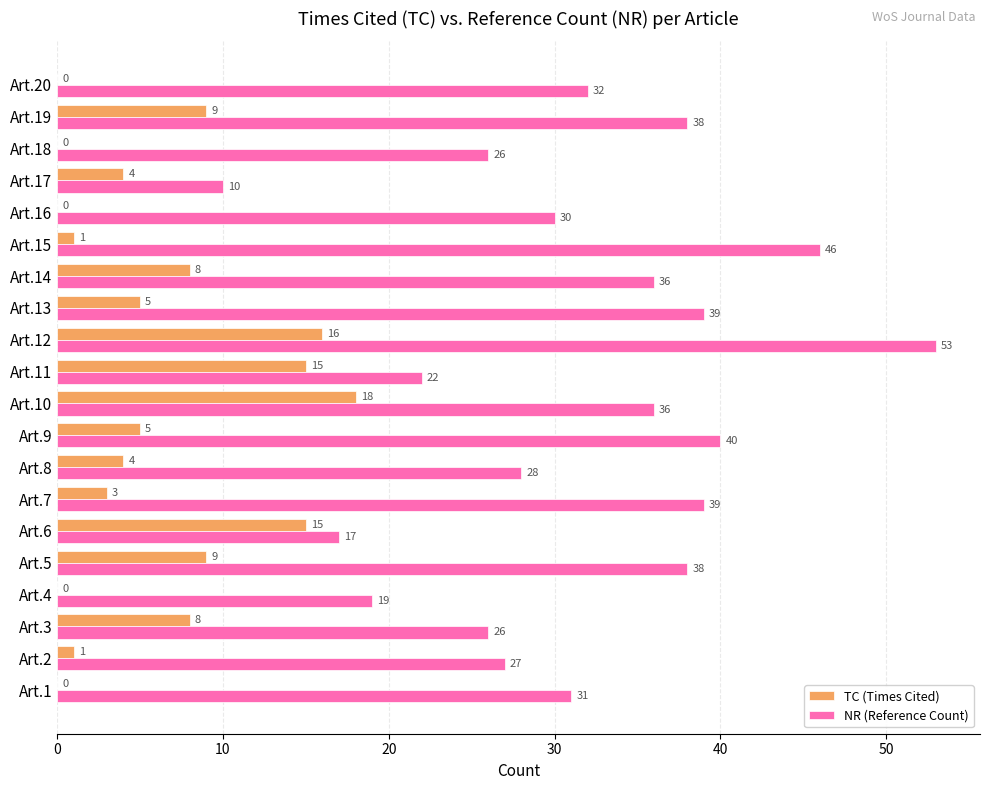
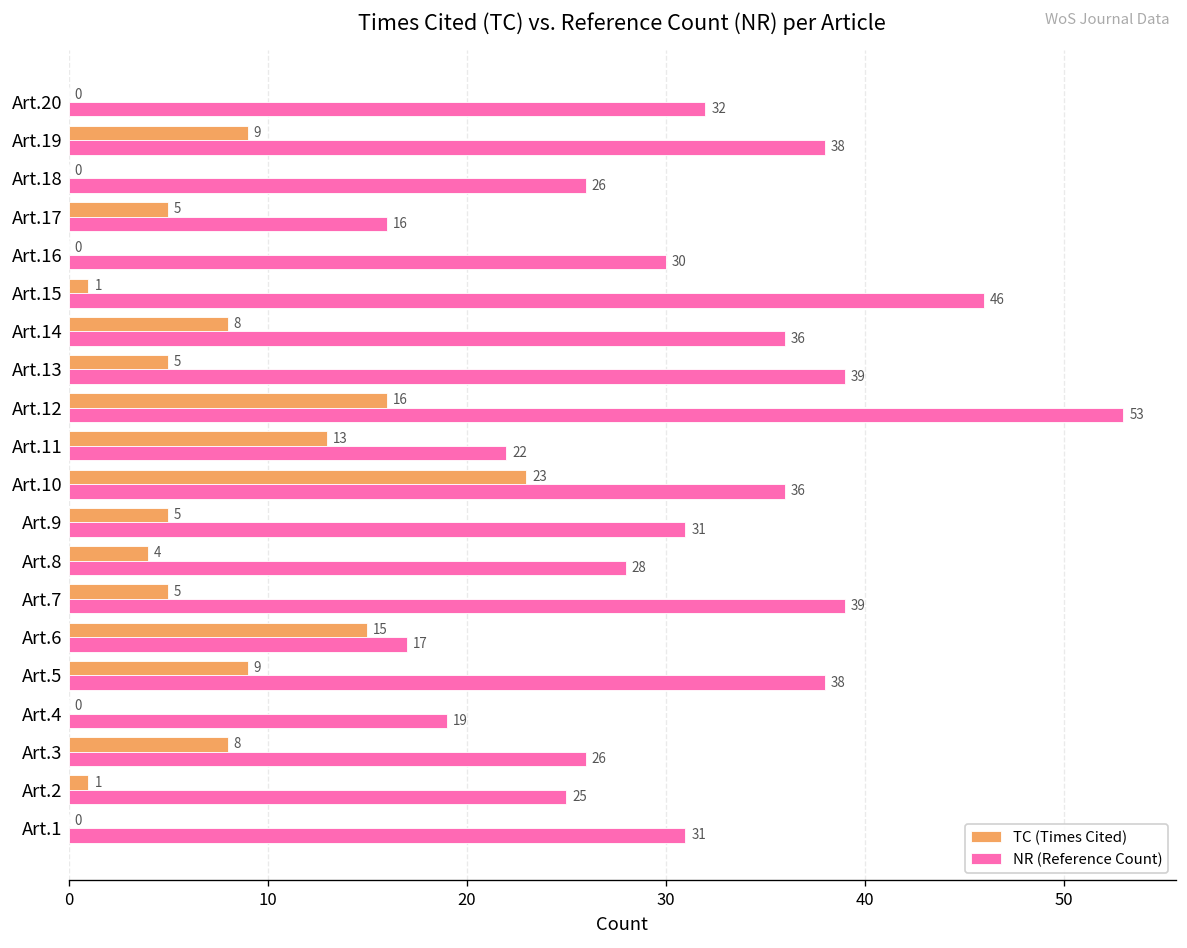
TC (Times Cited), Art.17: 4 -> 5
NR (Reference Count), Art.17: 10 -> 16
TC (Times Cited), Art.11: 15 -> 13
TC (Times Cited), Art.10: 18 -> 23
NR (Reference Count), Art.9: 40 -> 31
TC (Times Cited), Art.7: 3 -> 5
NR (Reference Count), Art.2: 27 -> 25
